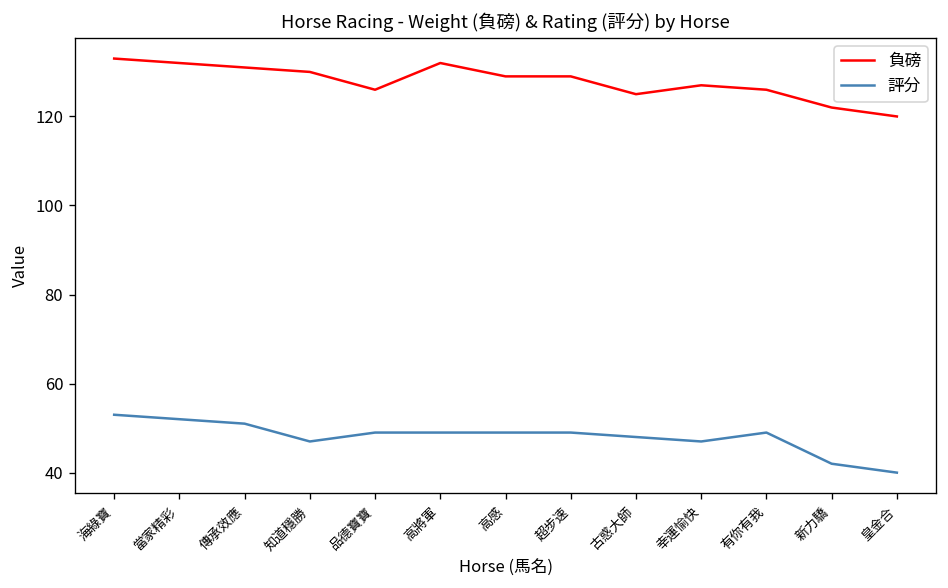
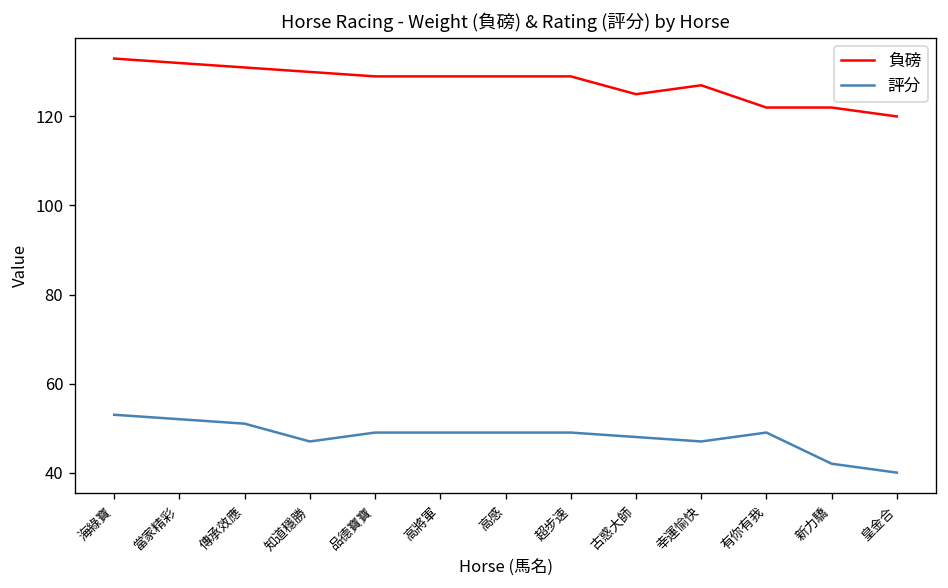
負磅, 品德寶寶: 126 -> 129
負磅, 高將軍: 132 -> 129
負磅, 有你有我: 126 -> 122
